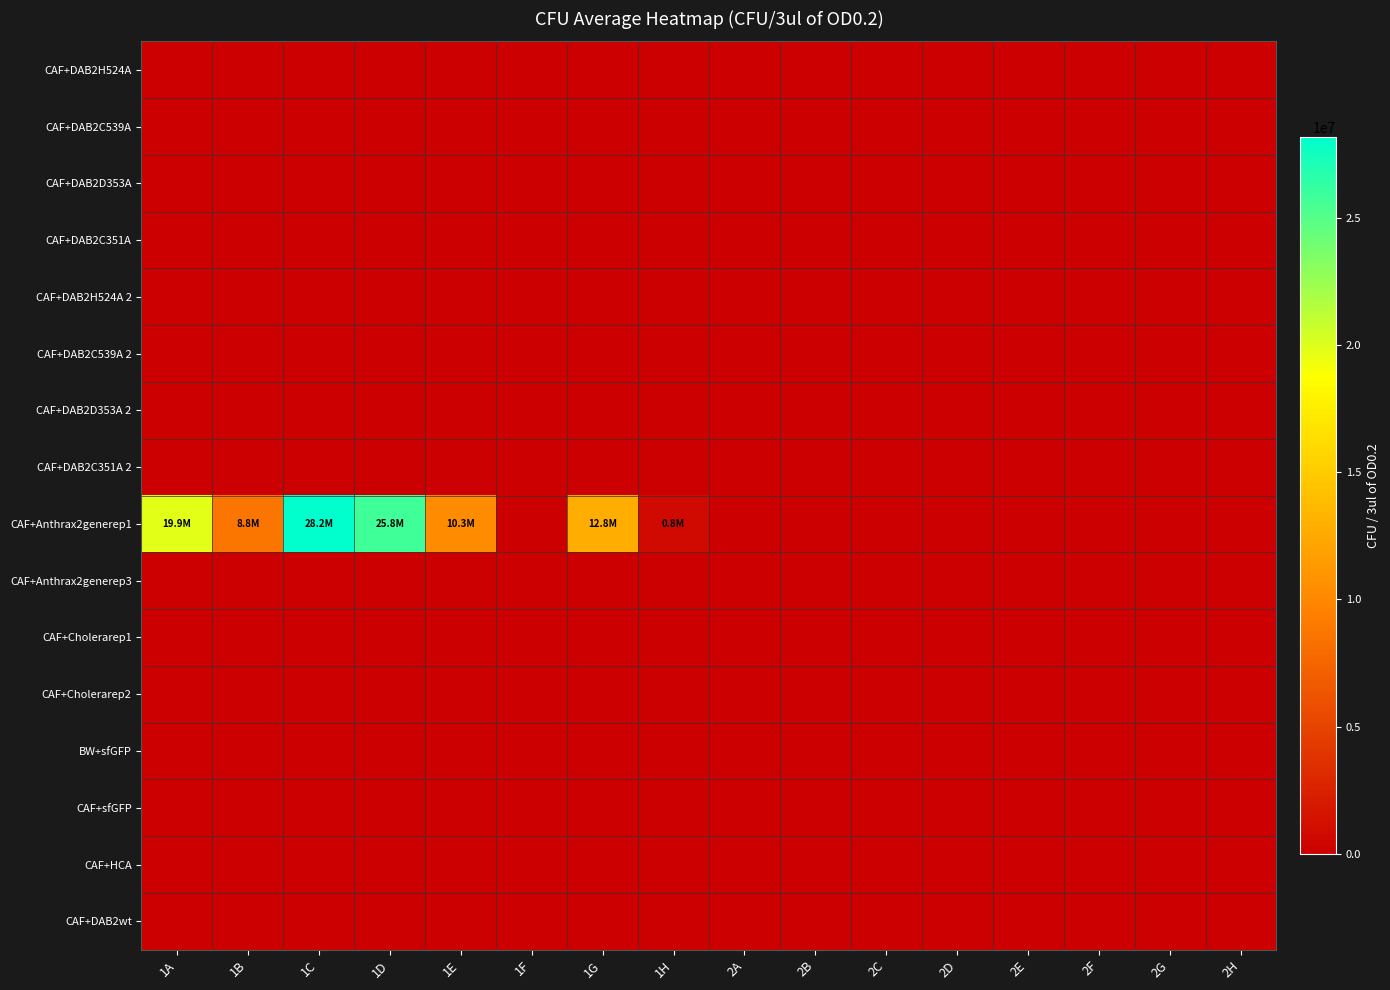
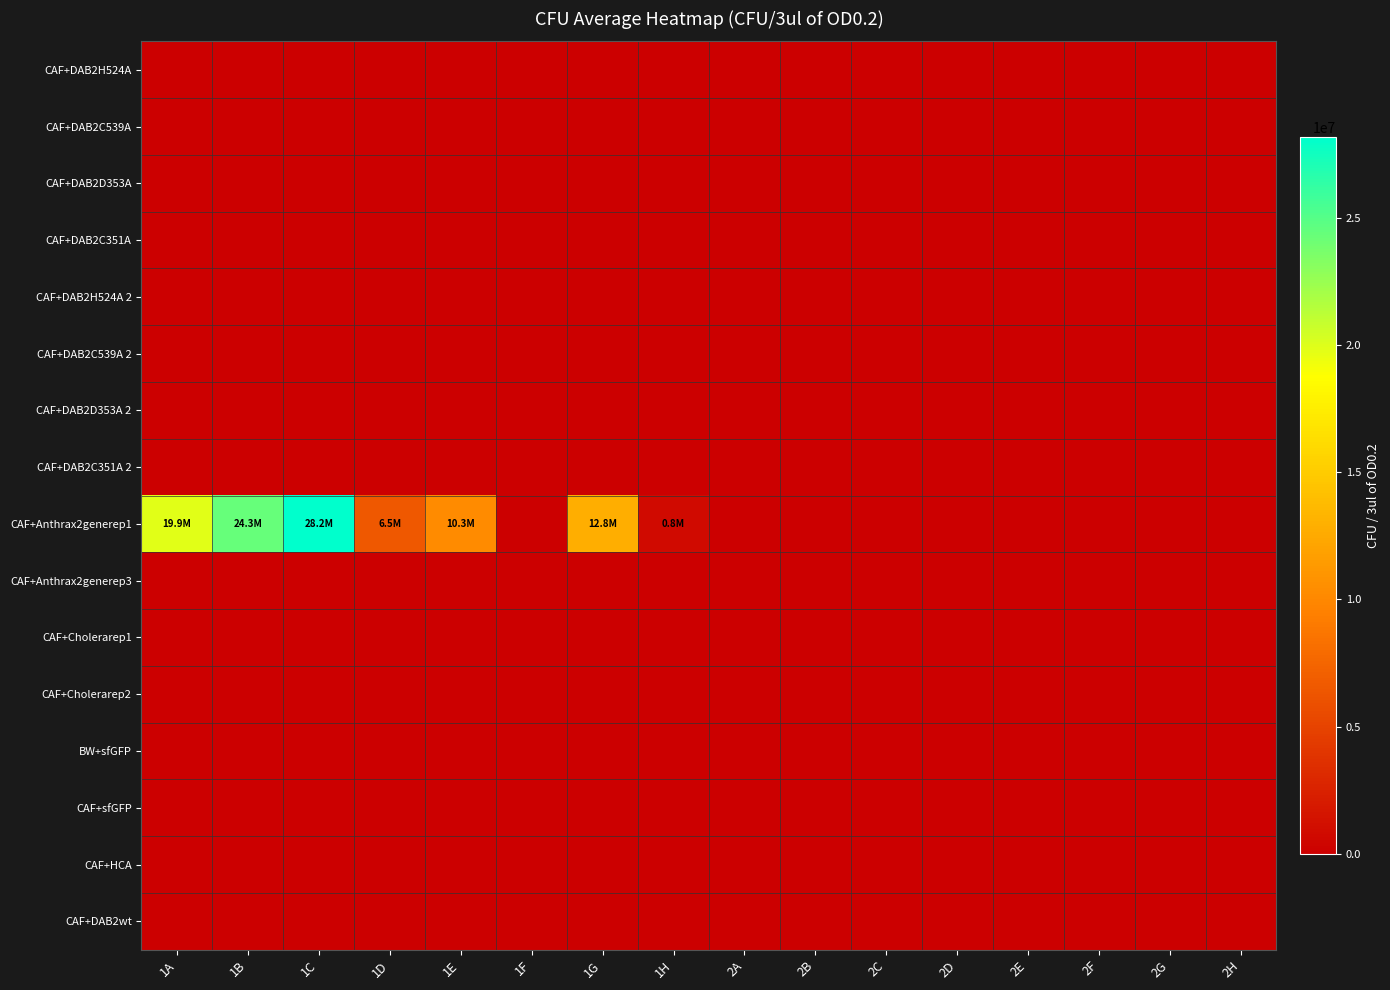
CAF+Anthrax2generep1, 1B: 8.8M -> 24.3M
CAF+Anthrax2generep1, 1D: 25.8M -> 6.5M
